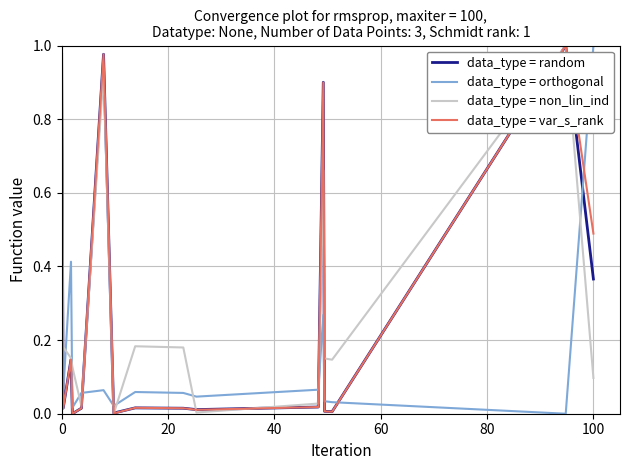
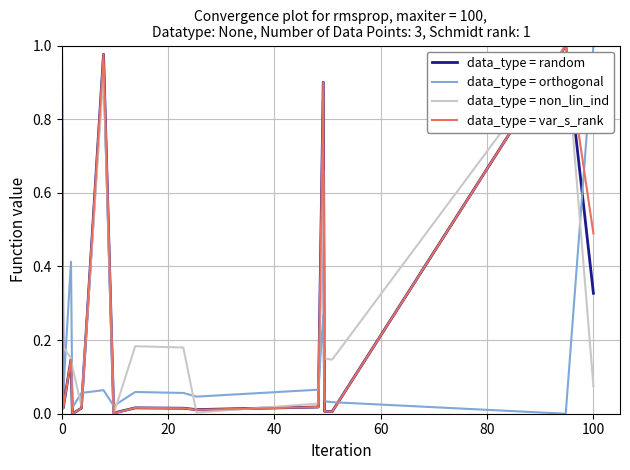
data_type = random, 100: 0.37 -> 0.33
data_type = non_lin_ind, 100: 0.10 -> 0.08
